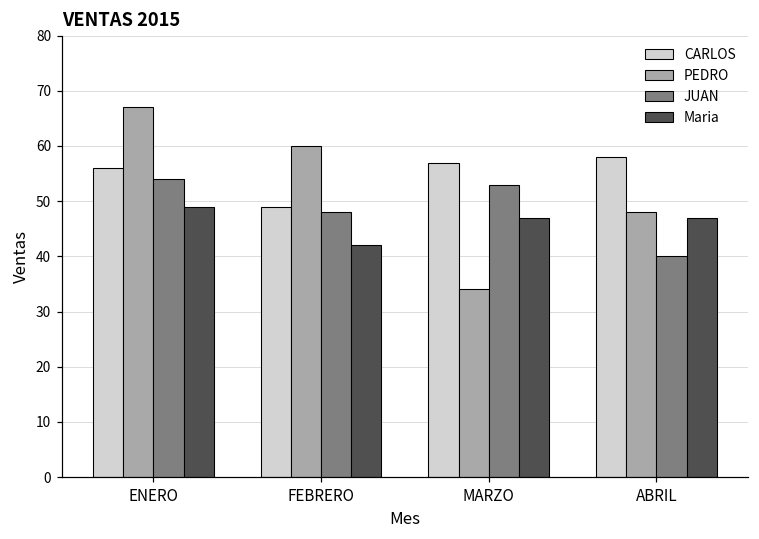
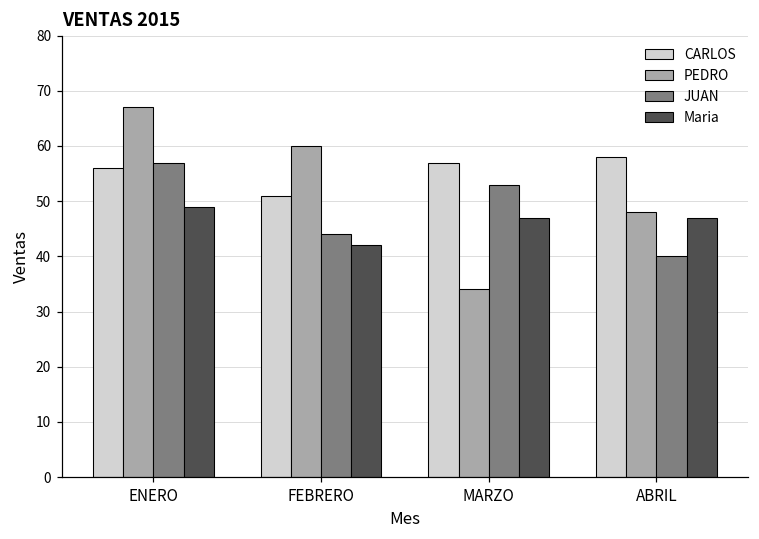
JUAN, ENERO: 54 -> 57
CARLOS, FEBRERO: 49 -> 51
JUAN, FEBRERO: 48 -> 44
